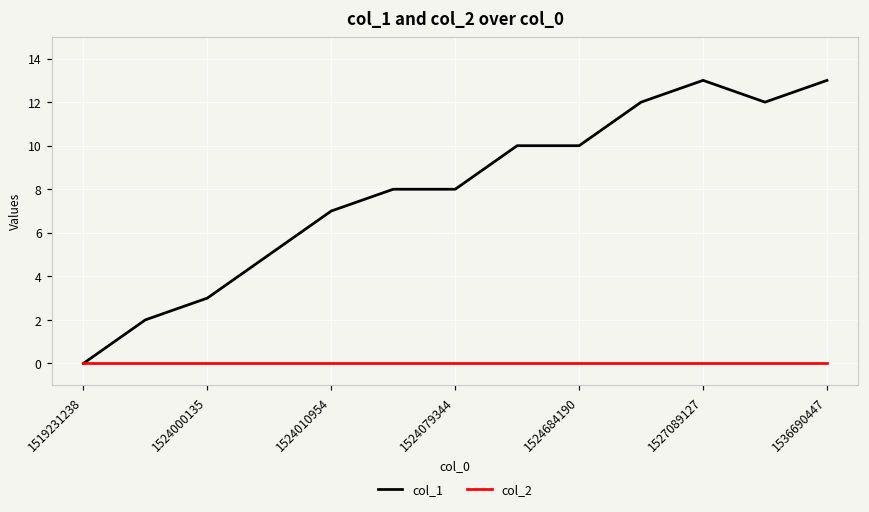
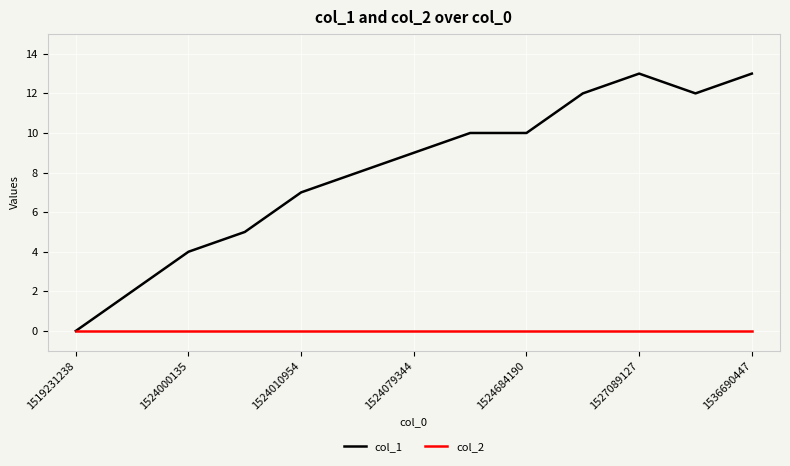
col_1, 1524000135: 3 -> 4
col_1, 1524079344: 8 -> 9
